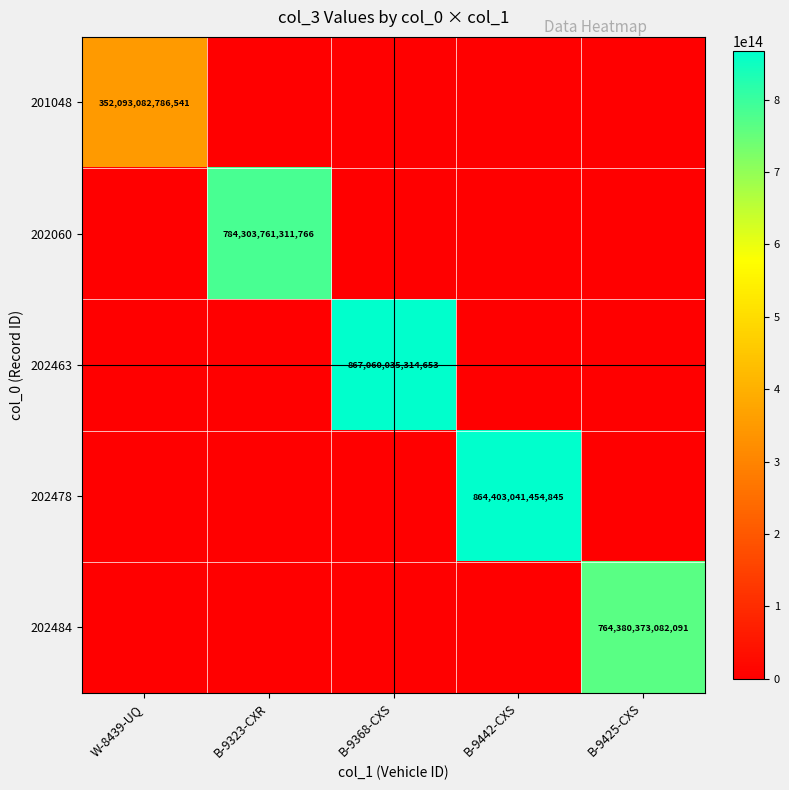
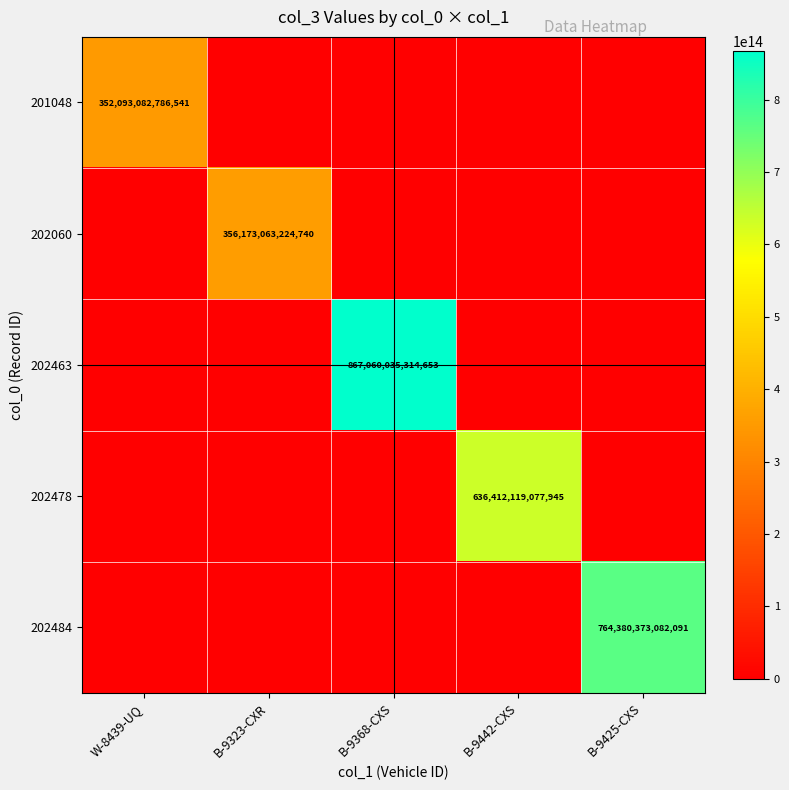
202060, B-9323-CXR: 784,303,761,311,766 -> 356,173,063,224,740
202478, B-9442-CXS: 864,403,041,454,845 -> 636,412,119,077,945
